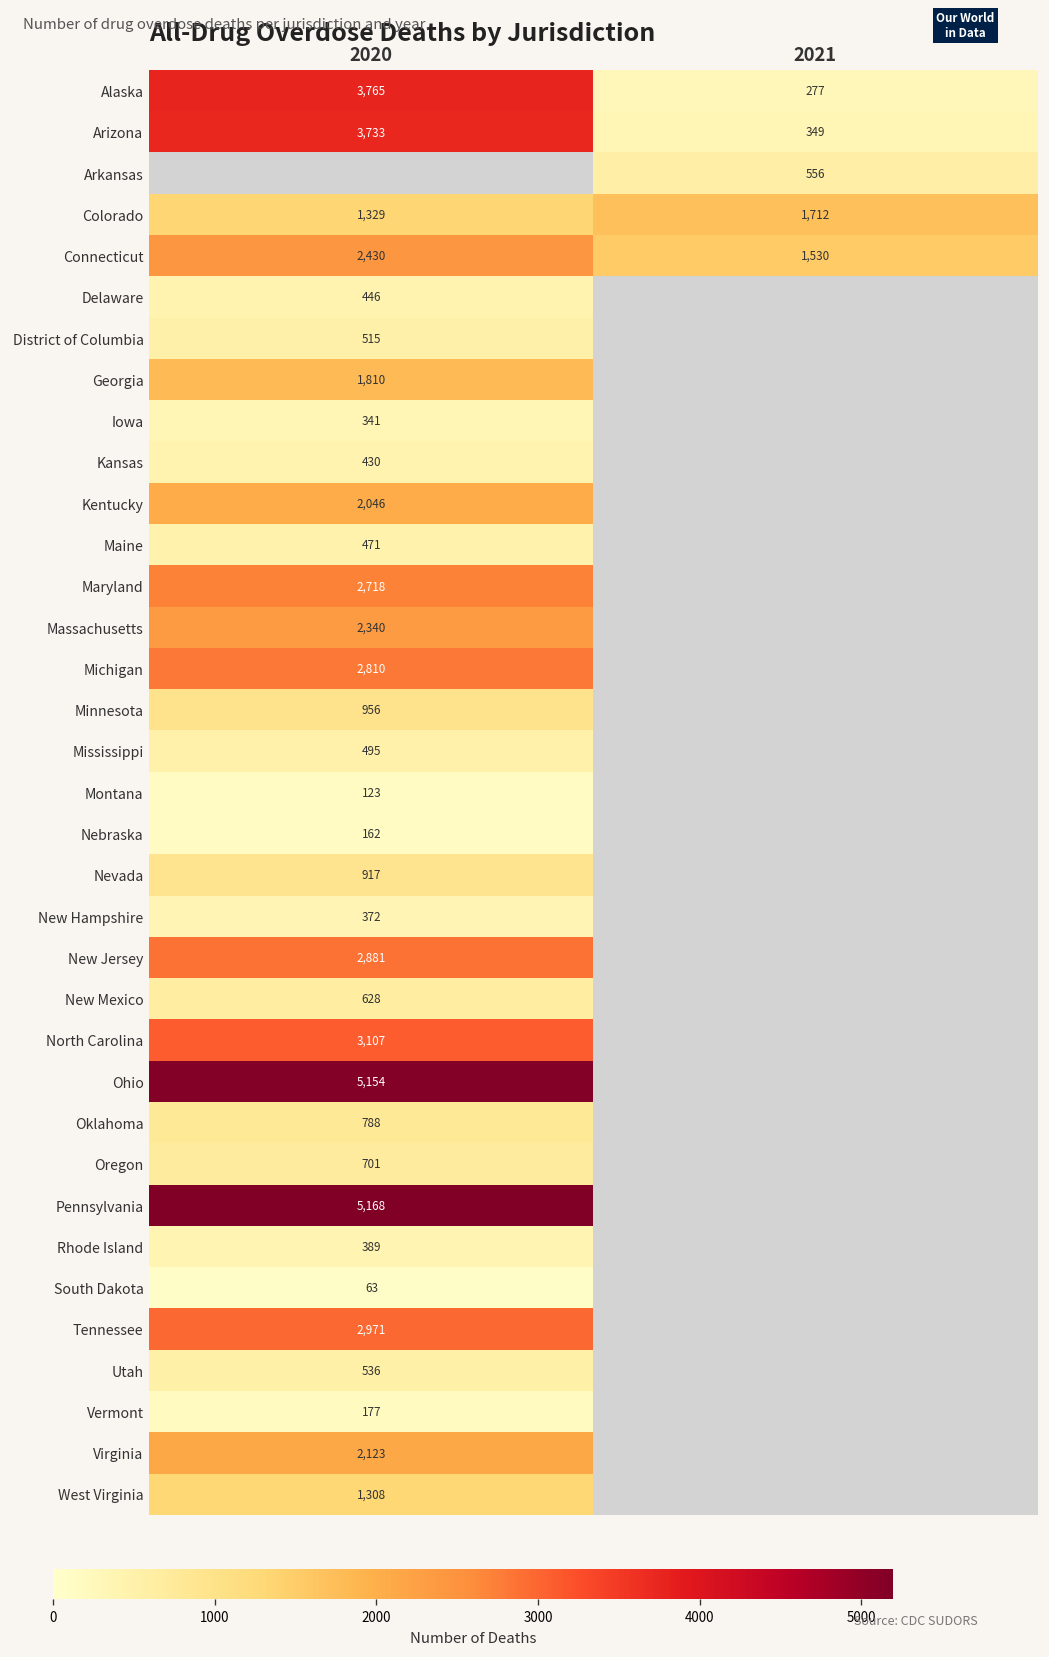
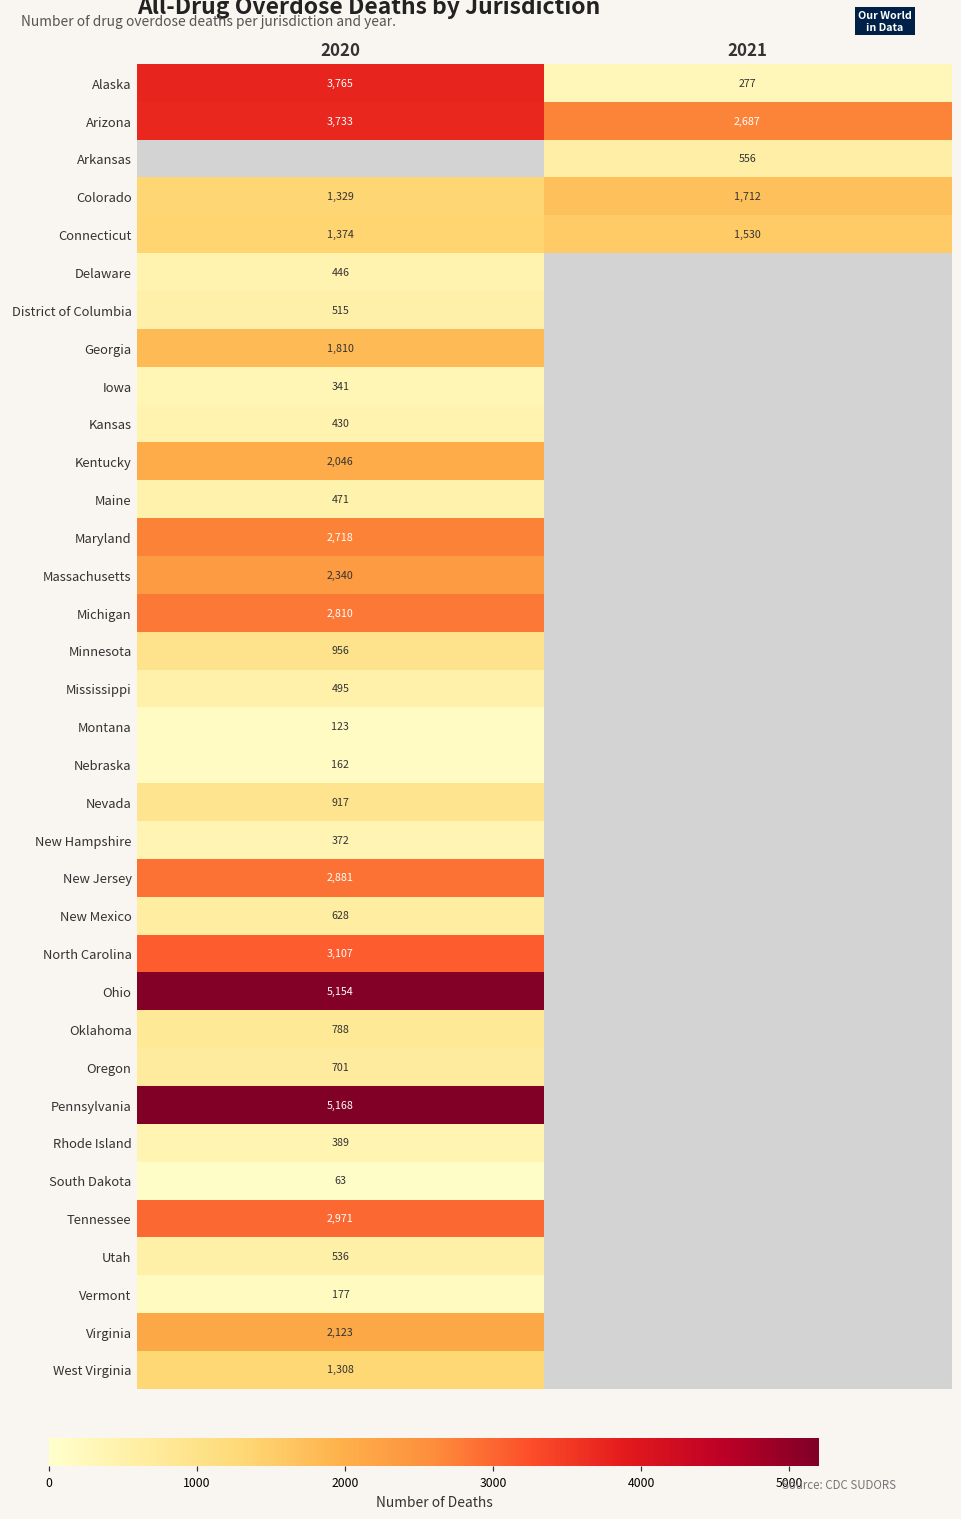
Arizona, 2021: 349 -> 2,687
Connecticut, 2020: 2,430 -> 1,374
